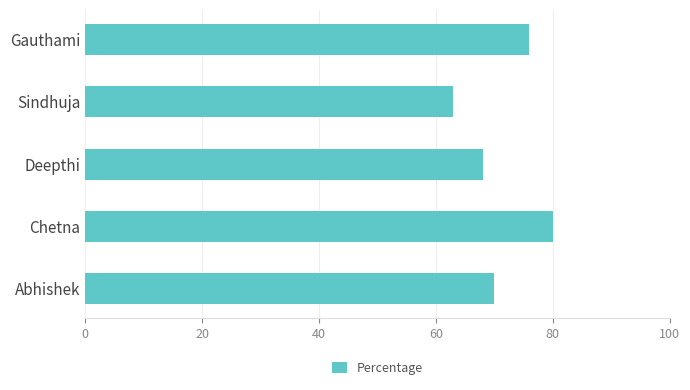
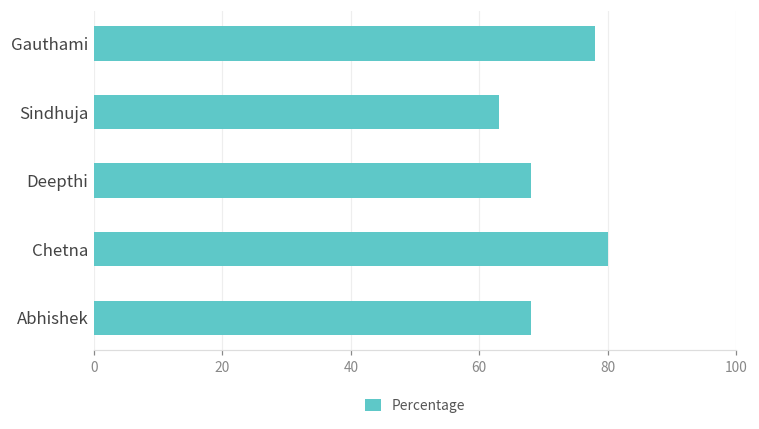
Gauthami: 76 -> 78
Abhishek: 70 -> 68
